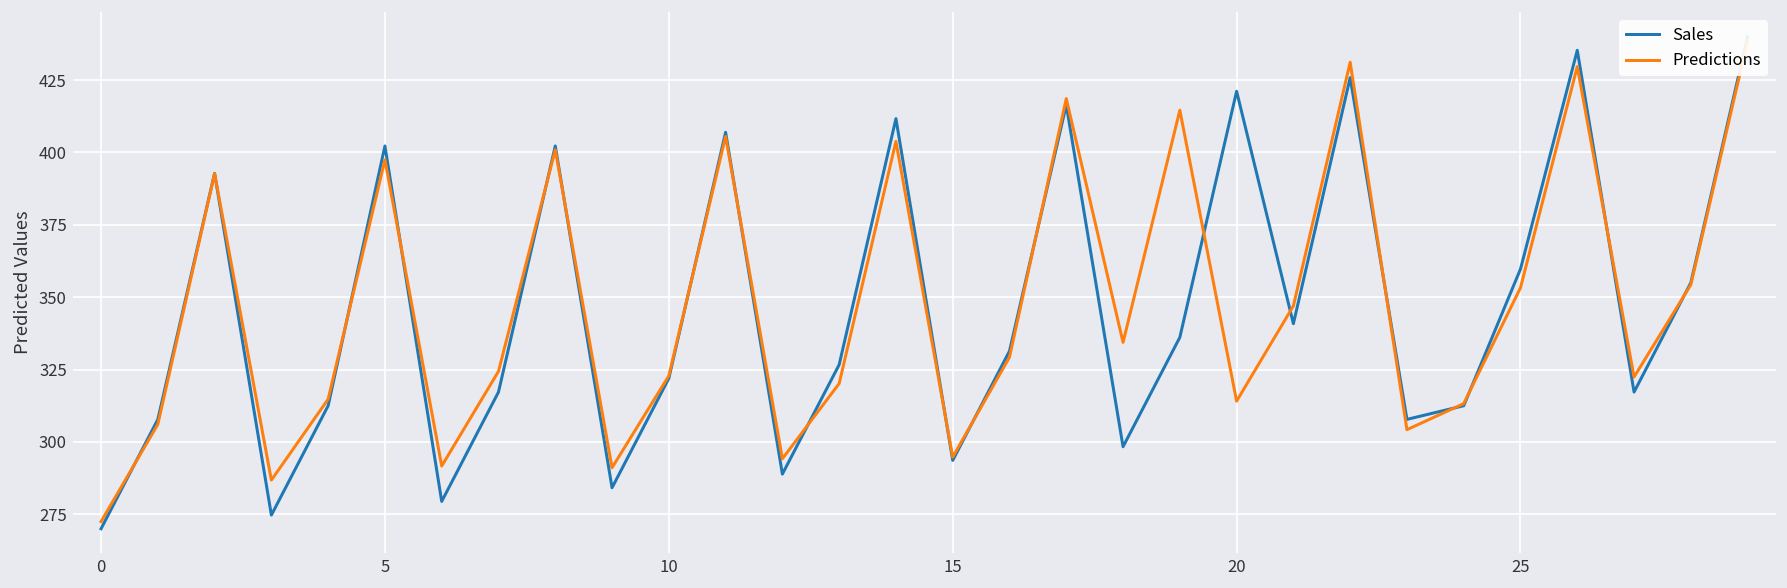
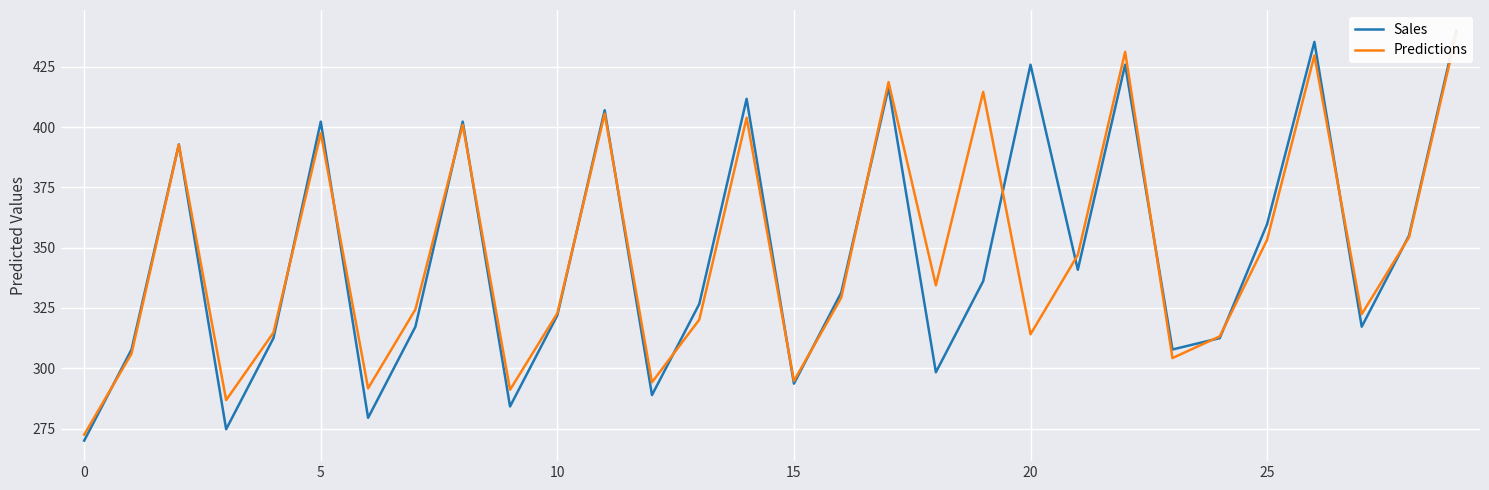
Sales, 20: 421 -> 426
